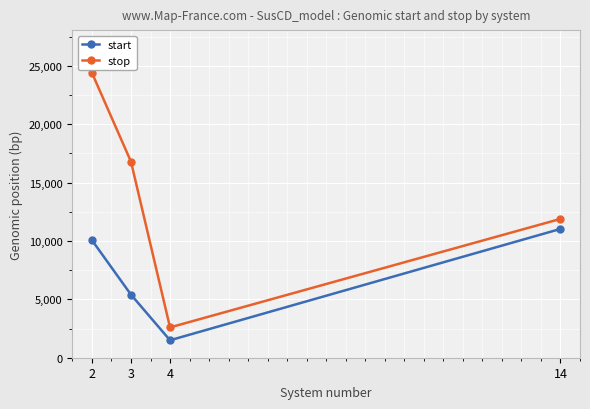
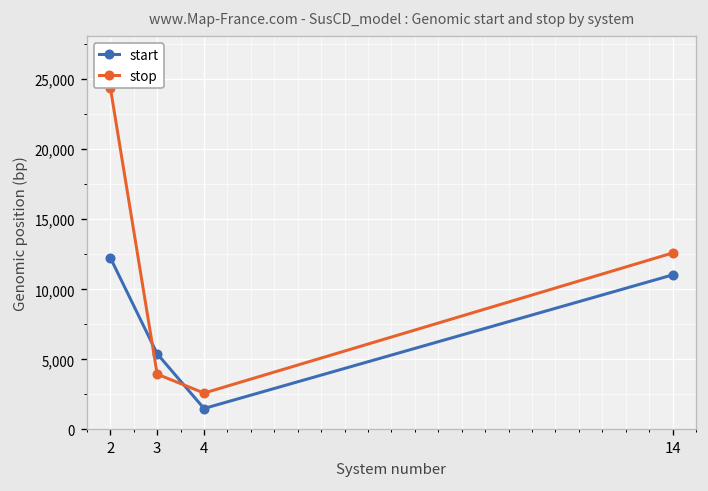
start, 2: 10,100 -> 12,300
stop, 3: 16,800 -> 3,900
stop, 14: 11,900 -> 12,600
